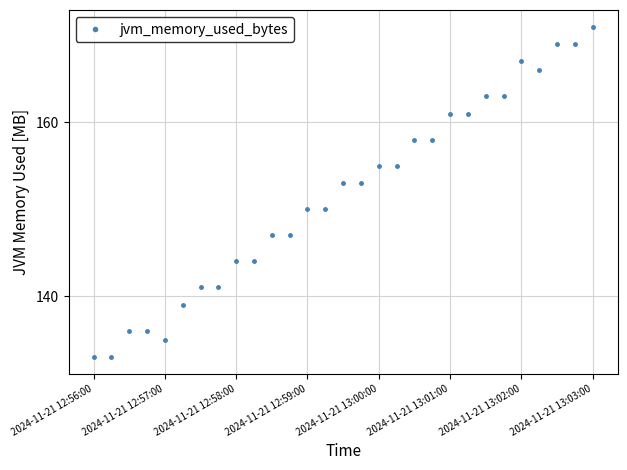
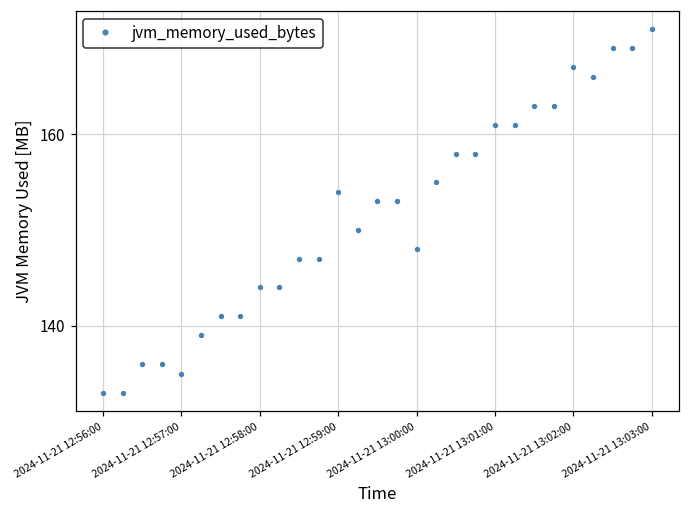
2024-11-21 12:59:00: 150 -> 154
2024-11-21 13:00:00: 155 -> 148
